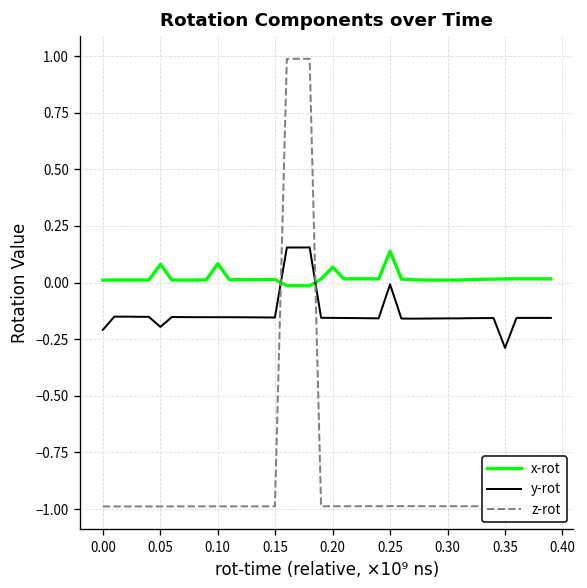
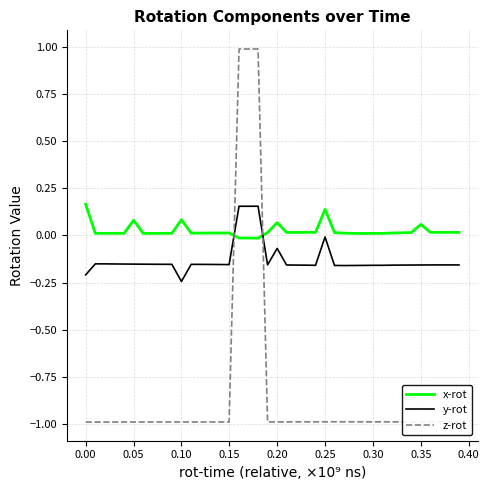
x-rot, 0.00: 0.01 -> 0.16
y-rot, 0.05: -0.20 -> -0.15
y-rot, 0.10: -0.15 -> -0.24
y-rot, 0.20: -0.16 -> -0.07
x-rot, 0.35: 0.02 -> 0.06
y-rot, 0.35: -0.29 -> -0.16
